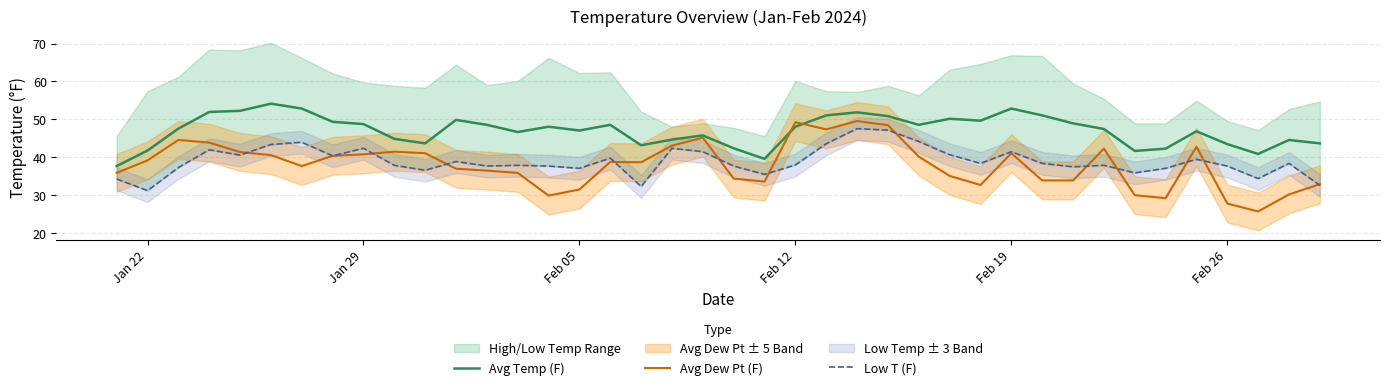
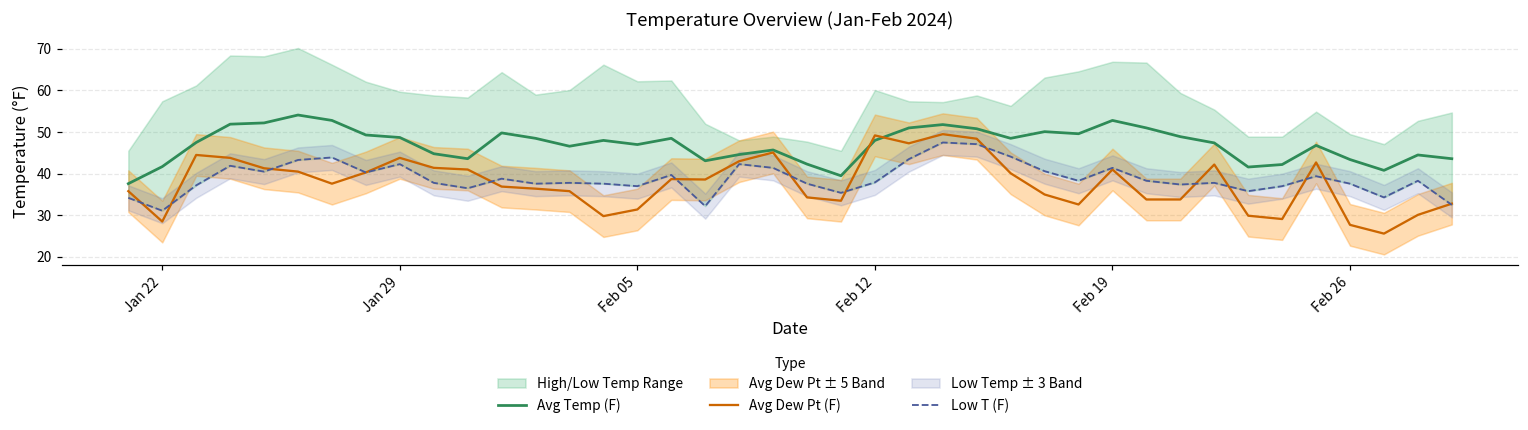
Avg Dew Pt (F), Jan 22: 39 -> 29
Avg Dew Pt (F), Jan 29: 41 -> 44
